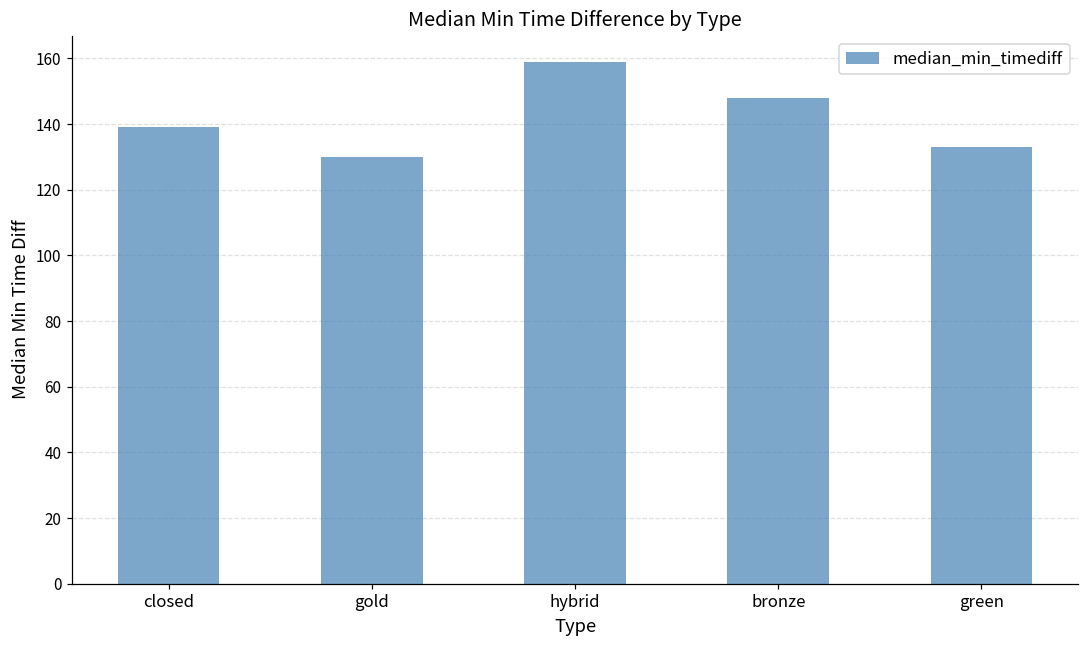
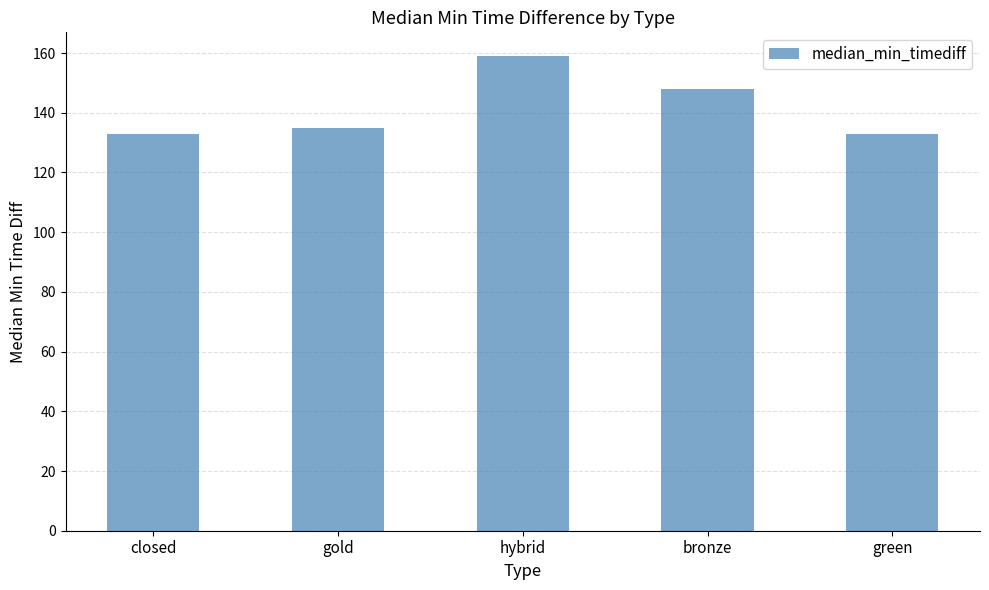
closed: 139 -> 133
gold: 130 -> 135
